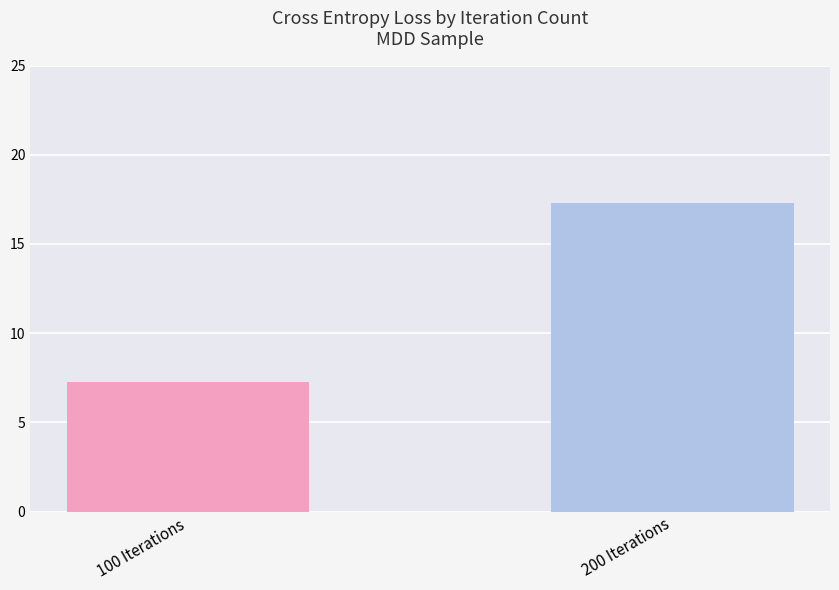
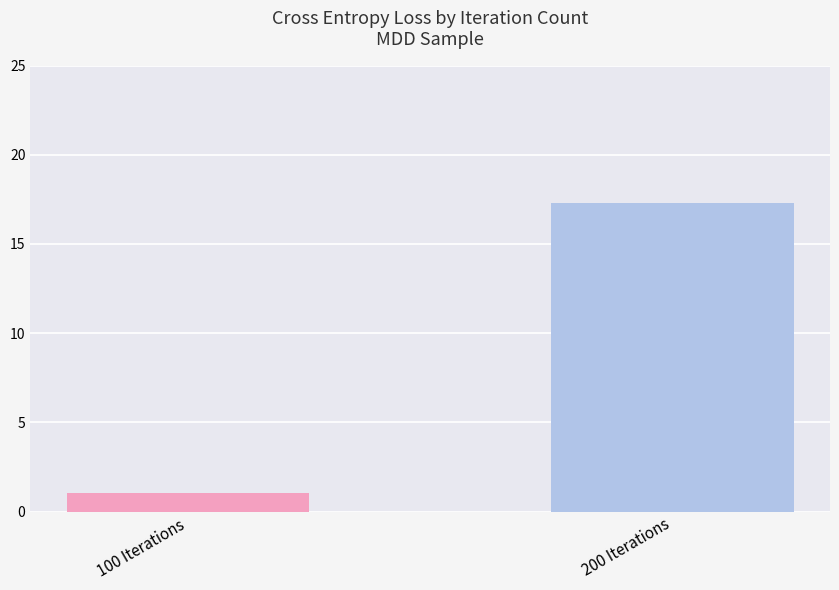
100 Iterations: 7.3 -> 1.0
